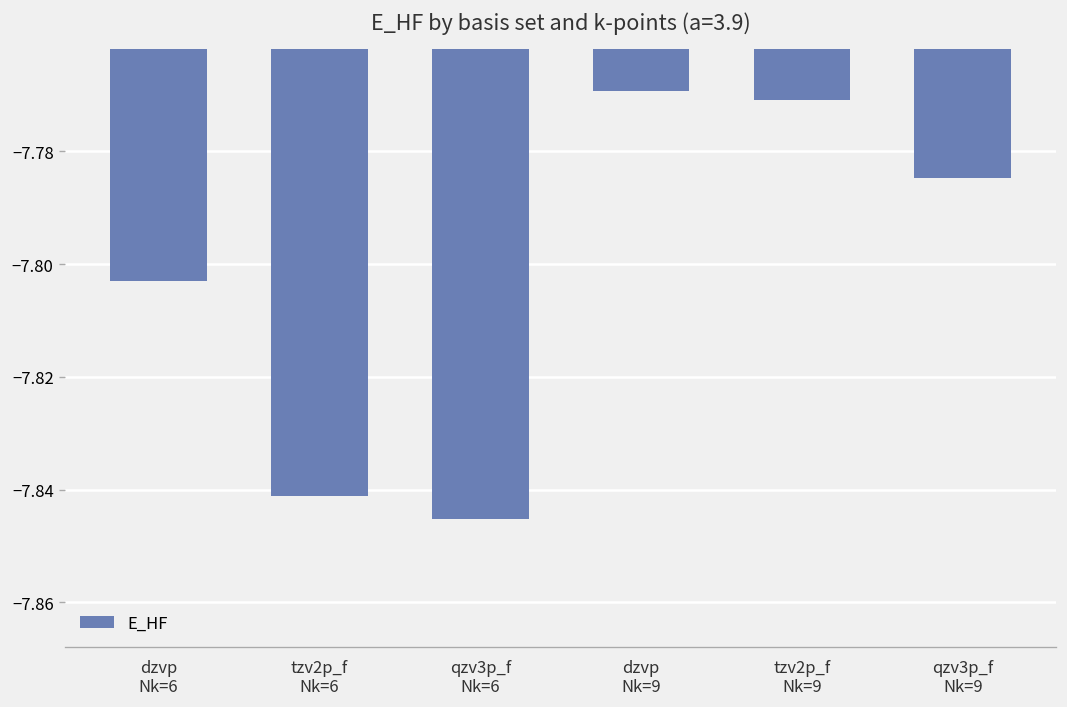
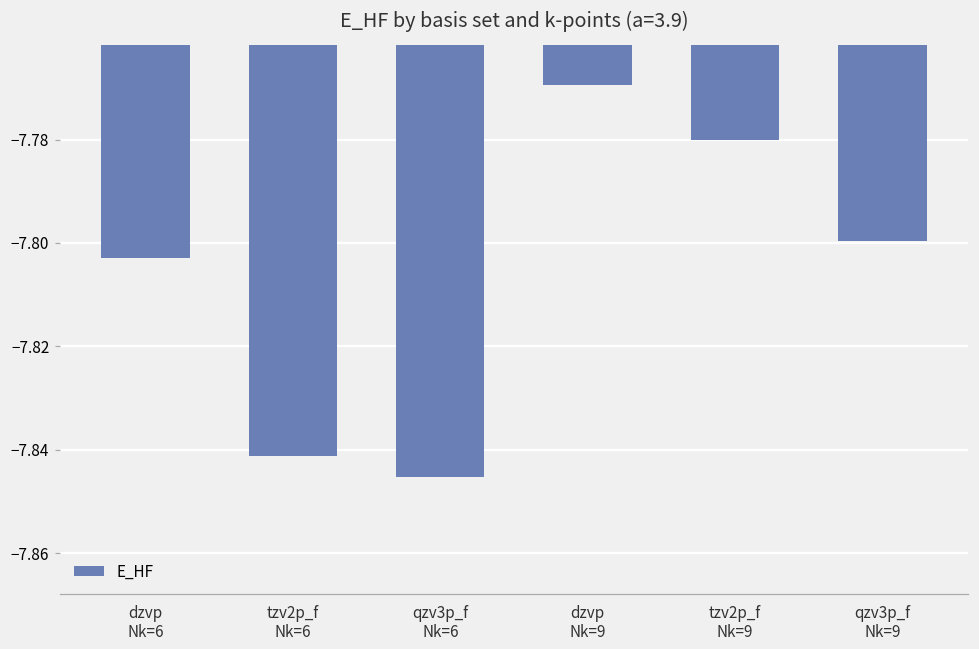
tzv2p_f Nk=9: -7.771 -> -7.780
qzv3p_f Nk=9: -7.785 -> -7.800
